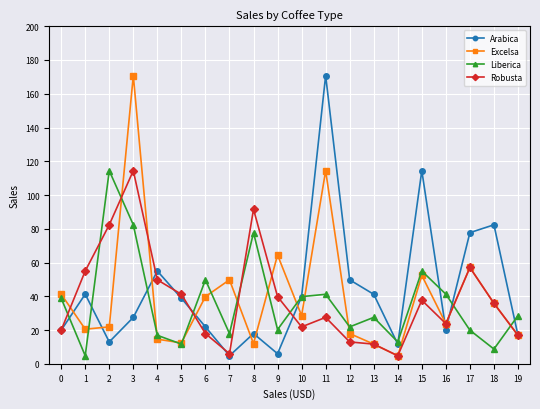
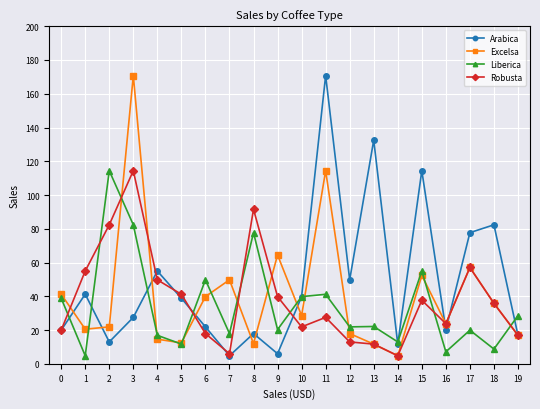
Arabica, 13: 41 -> 133
Liberica, 13: 28 -> 22
Liberica, 16: 41 -> 7
